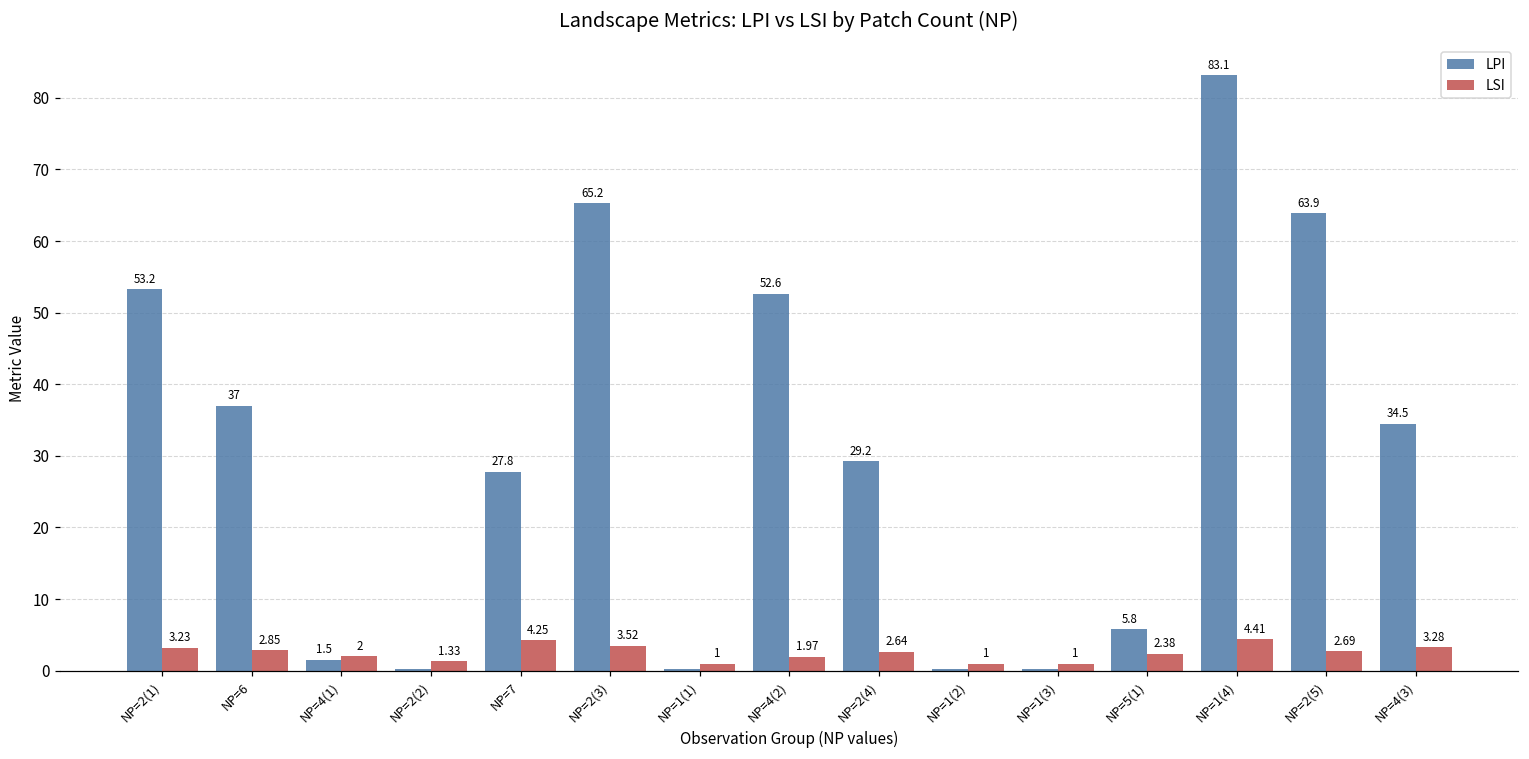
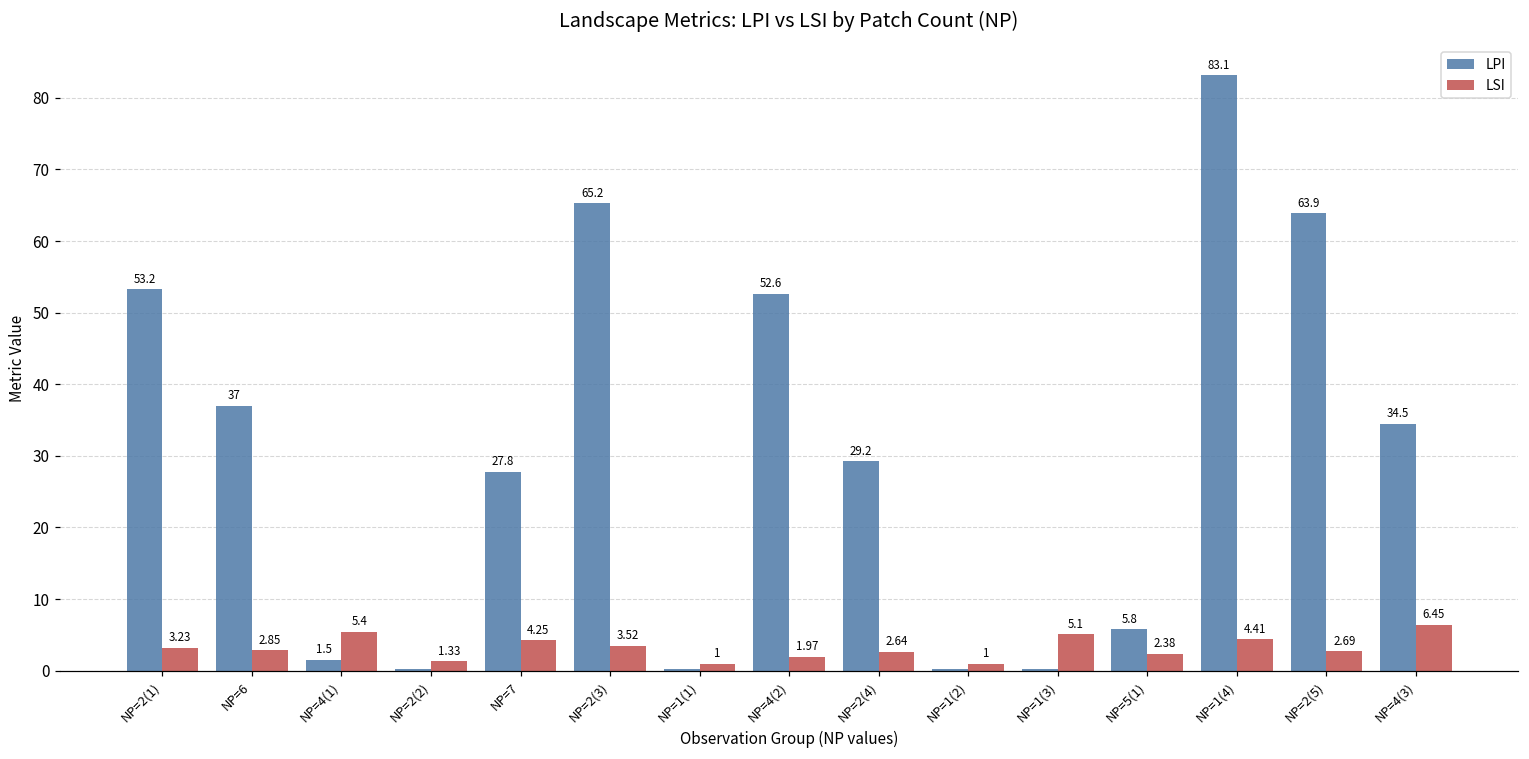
LSI, NP=4(1): 2 -> 5.4
LSI, NP=1(3): 1 -> 5.1
LSI, NP=4(3): 3.28 -> 6.45
